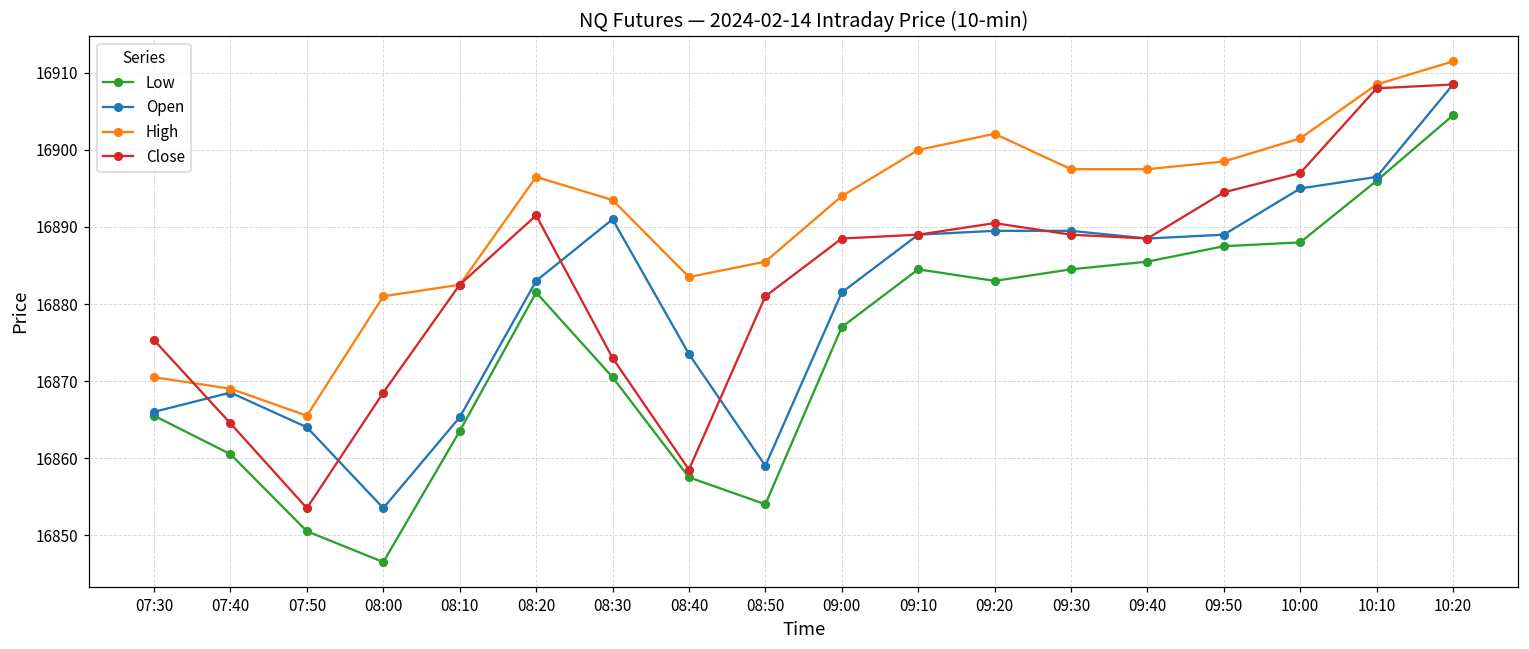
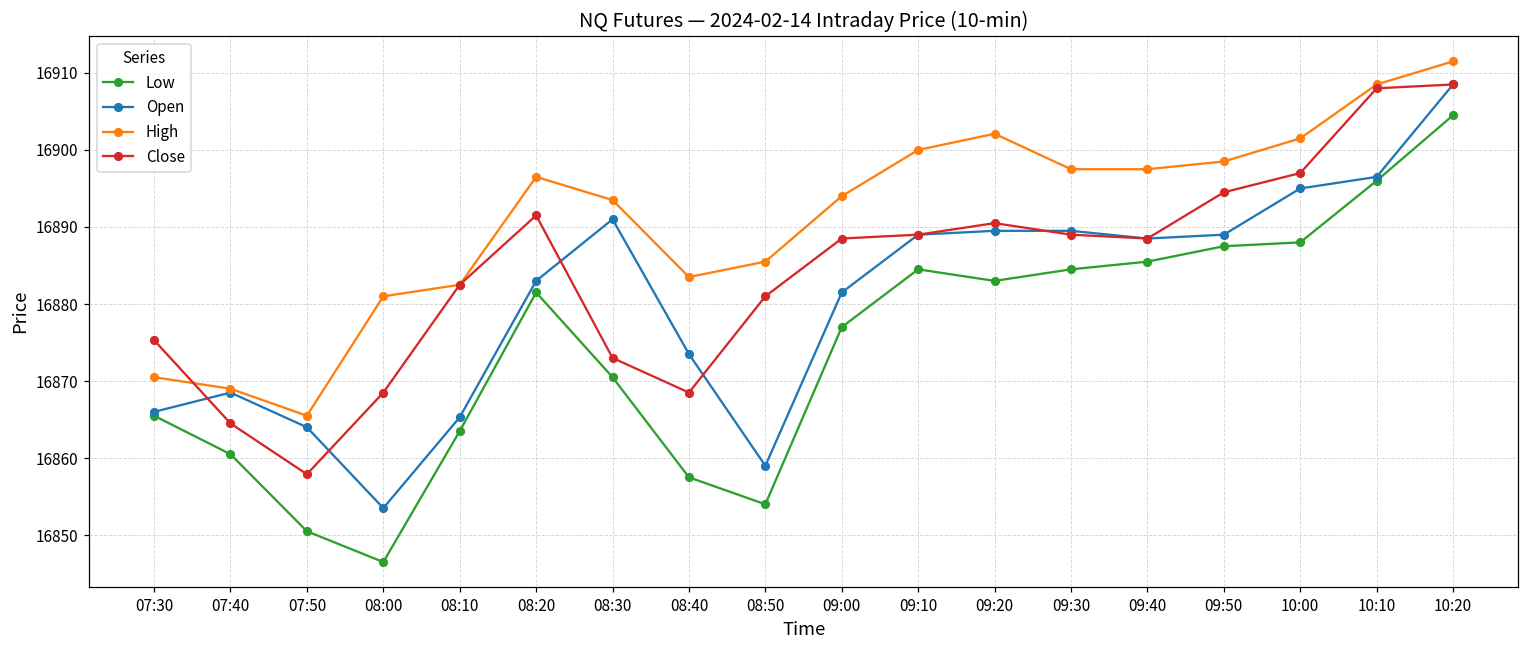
Close, 07:50: 16854 -> 16858
Close, 08:40: 16859 -> 16869
